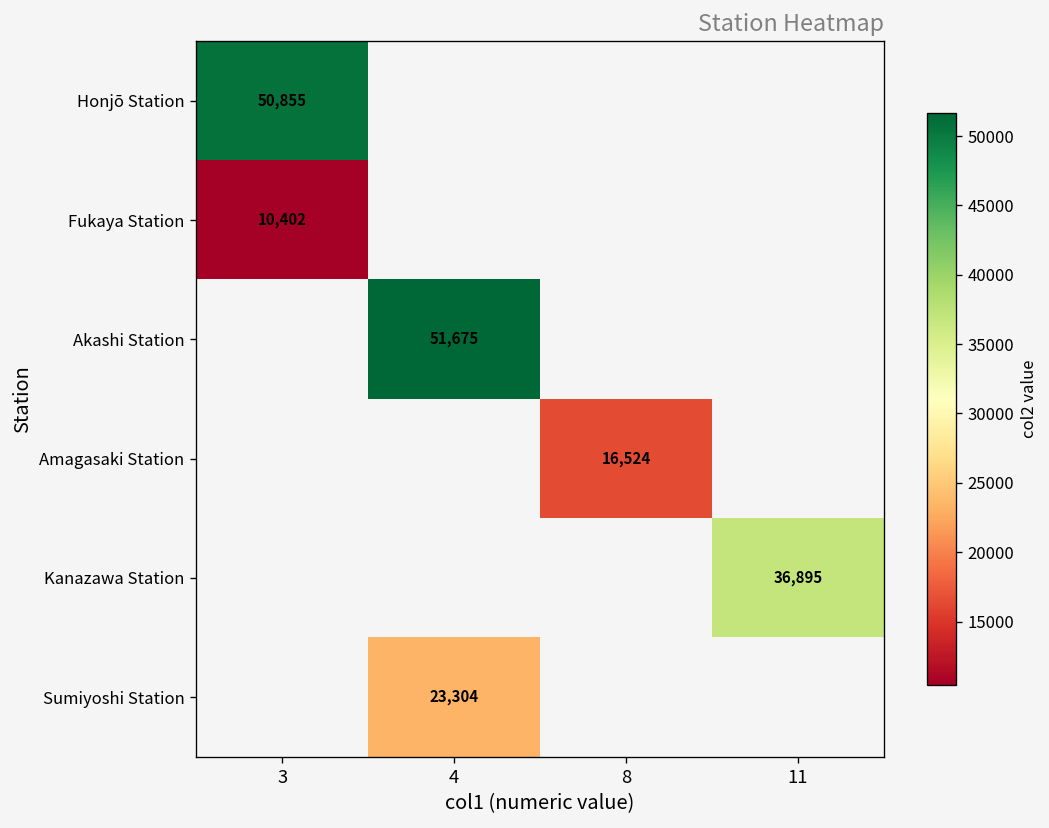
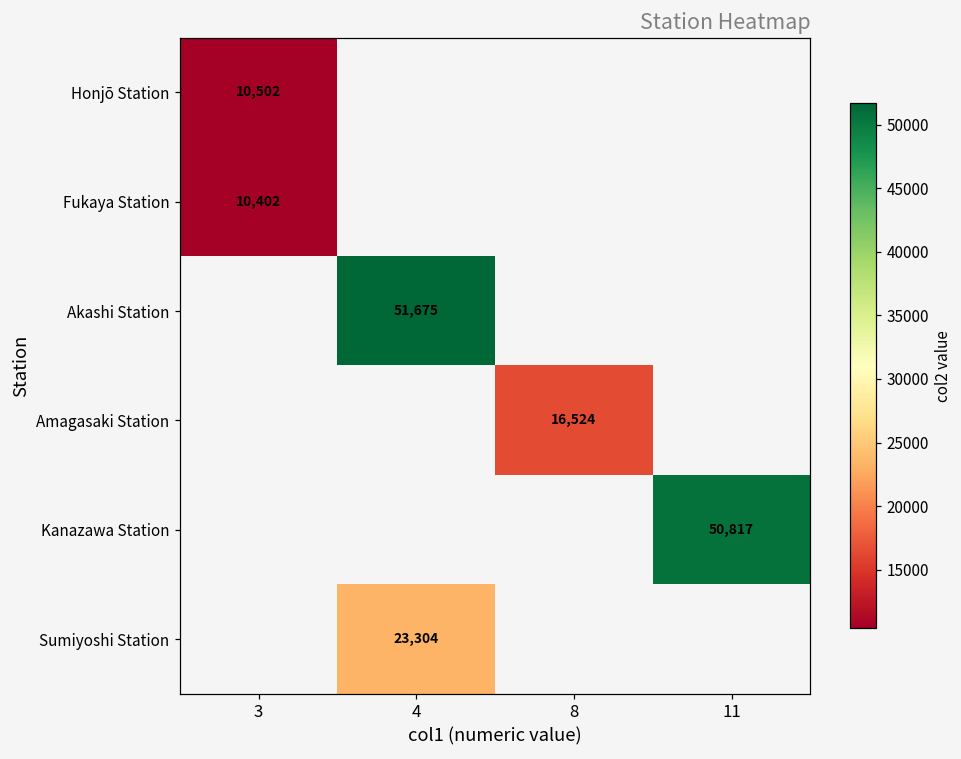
Honjō Station, 3: 50,855 -> 10,502
Kanazawa Station, 11: 36,895 -> 50,817
